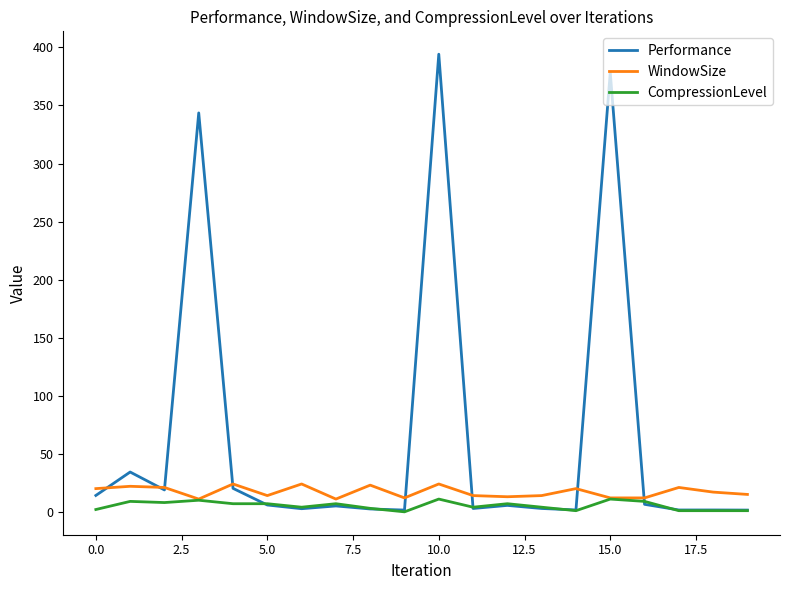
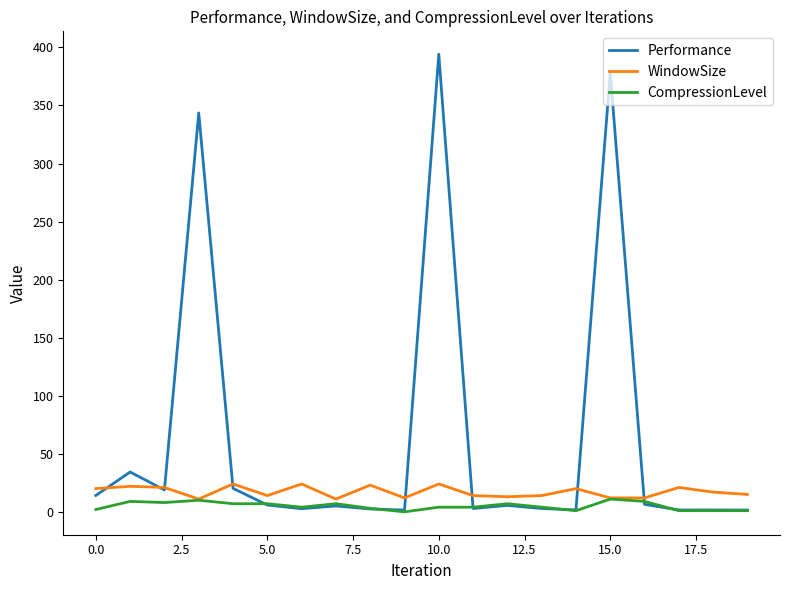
CompressionLevel, 10.0: 11 -> 4
